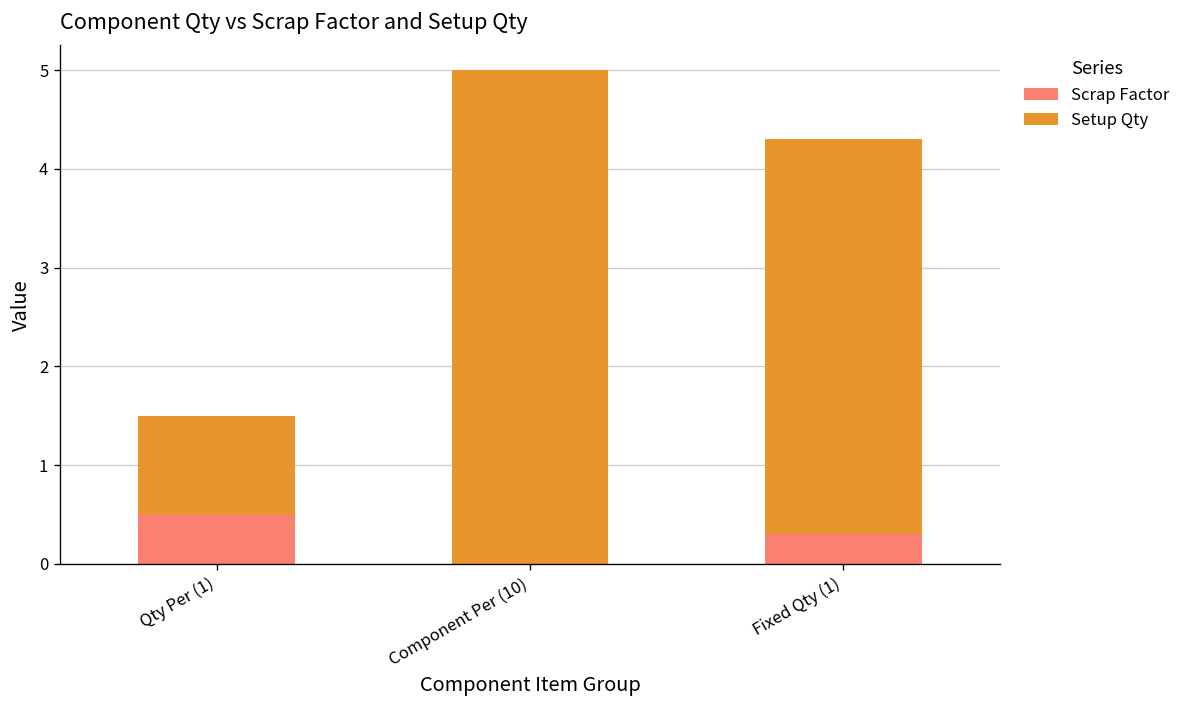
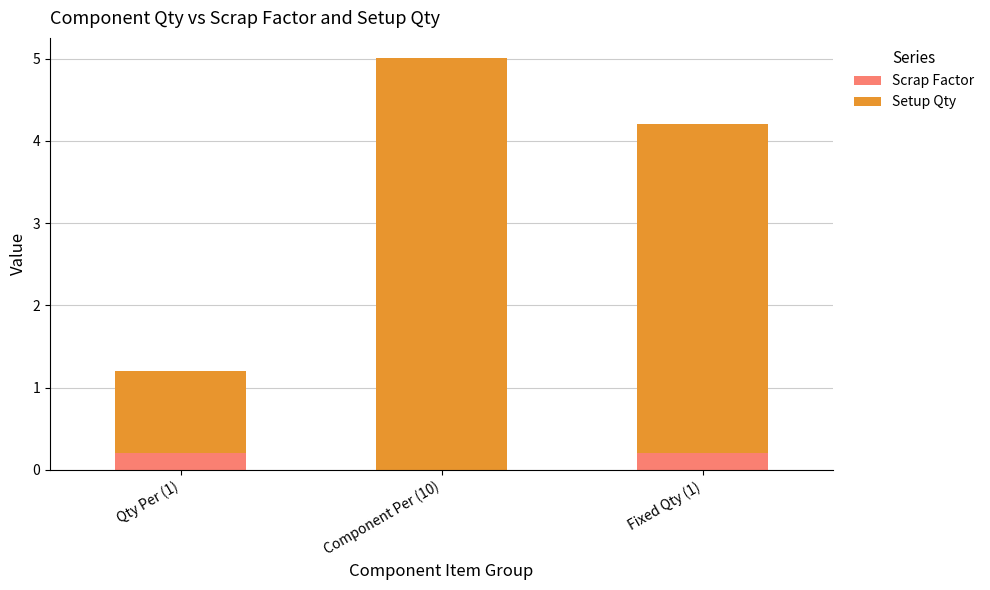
Scrap Factor, Qty Per (1): 0.5 -> 0.2
Scrap Factor, Fixed Qty (1): 0.3 -> 0.2
